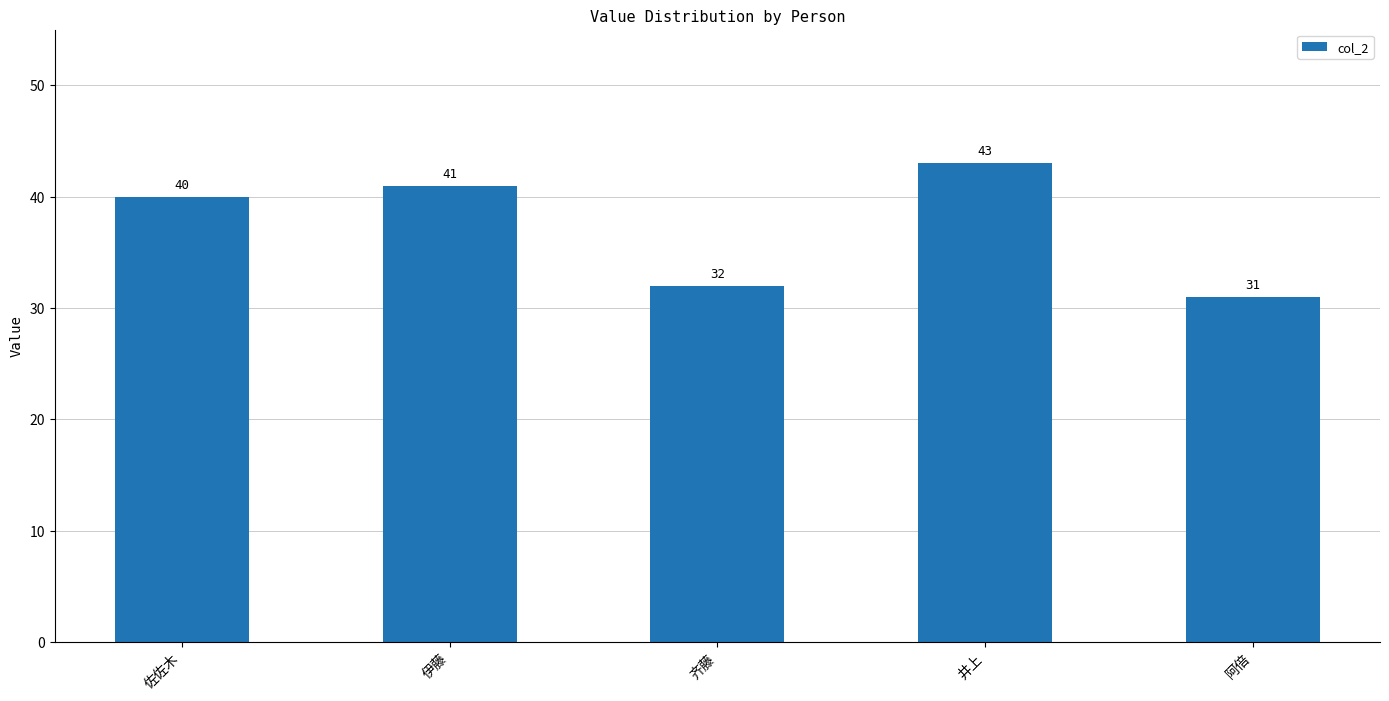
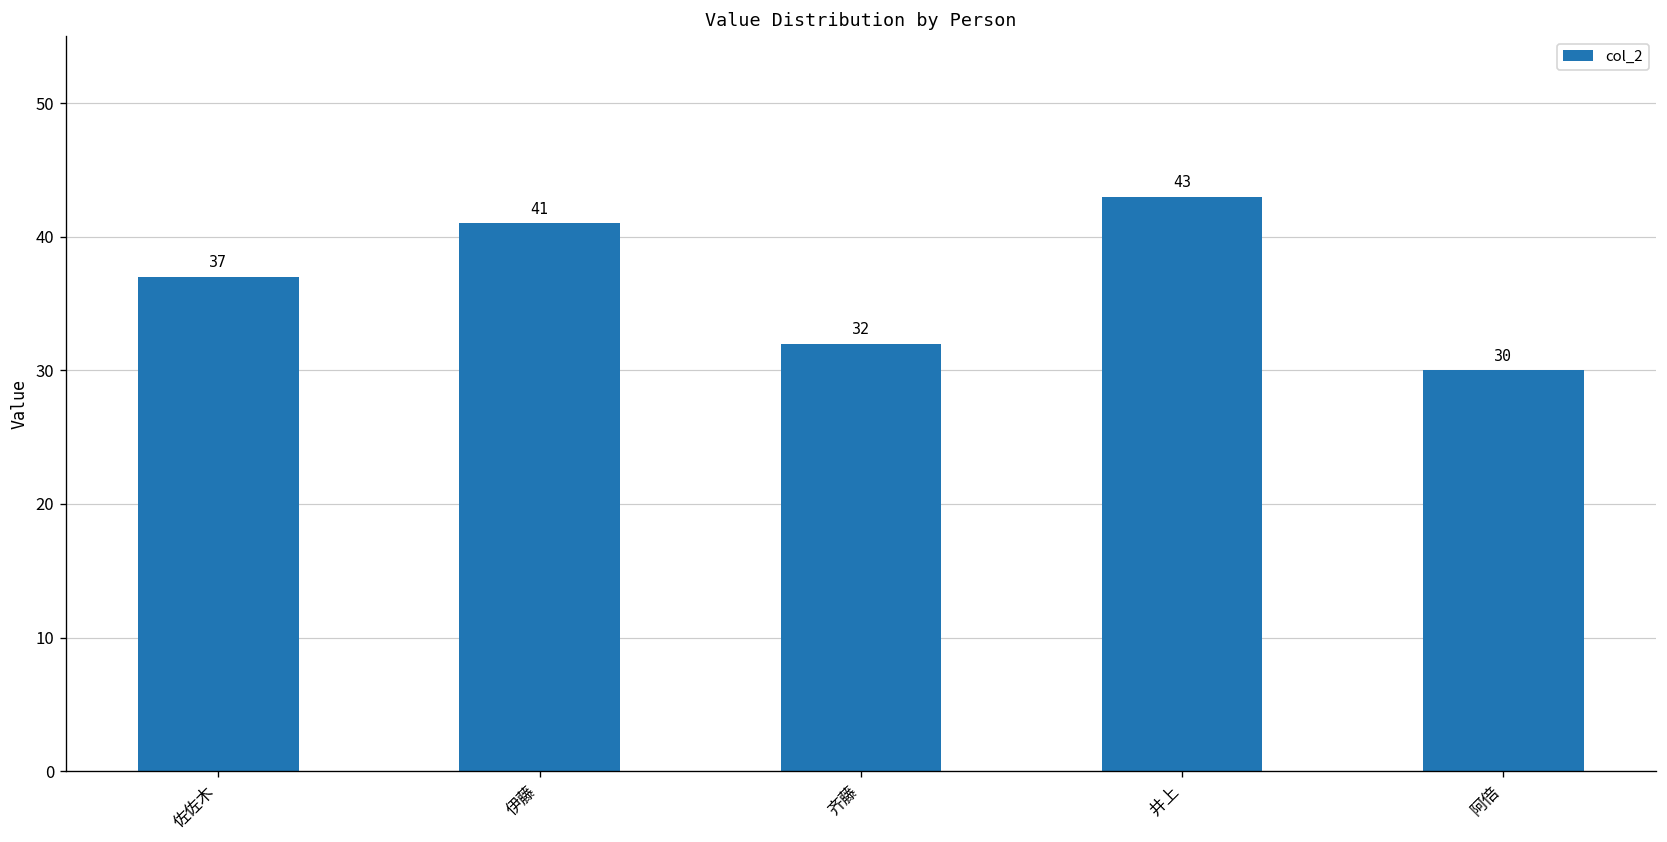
佐佐木: 40 -> 37
阿倍: 31 -> 30
